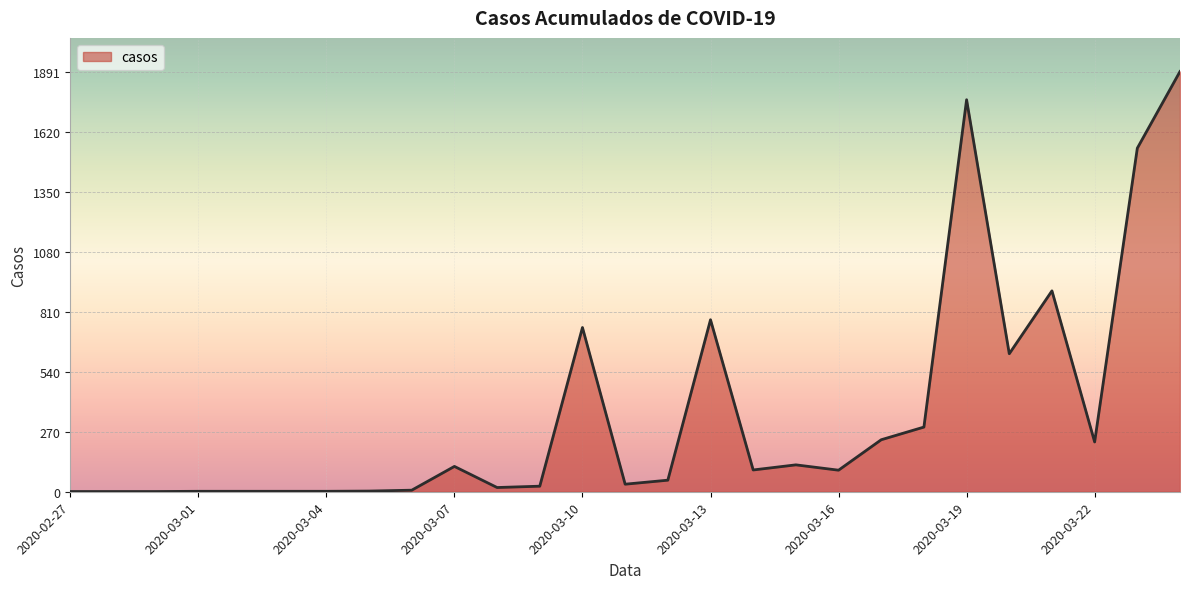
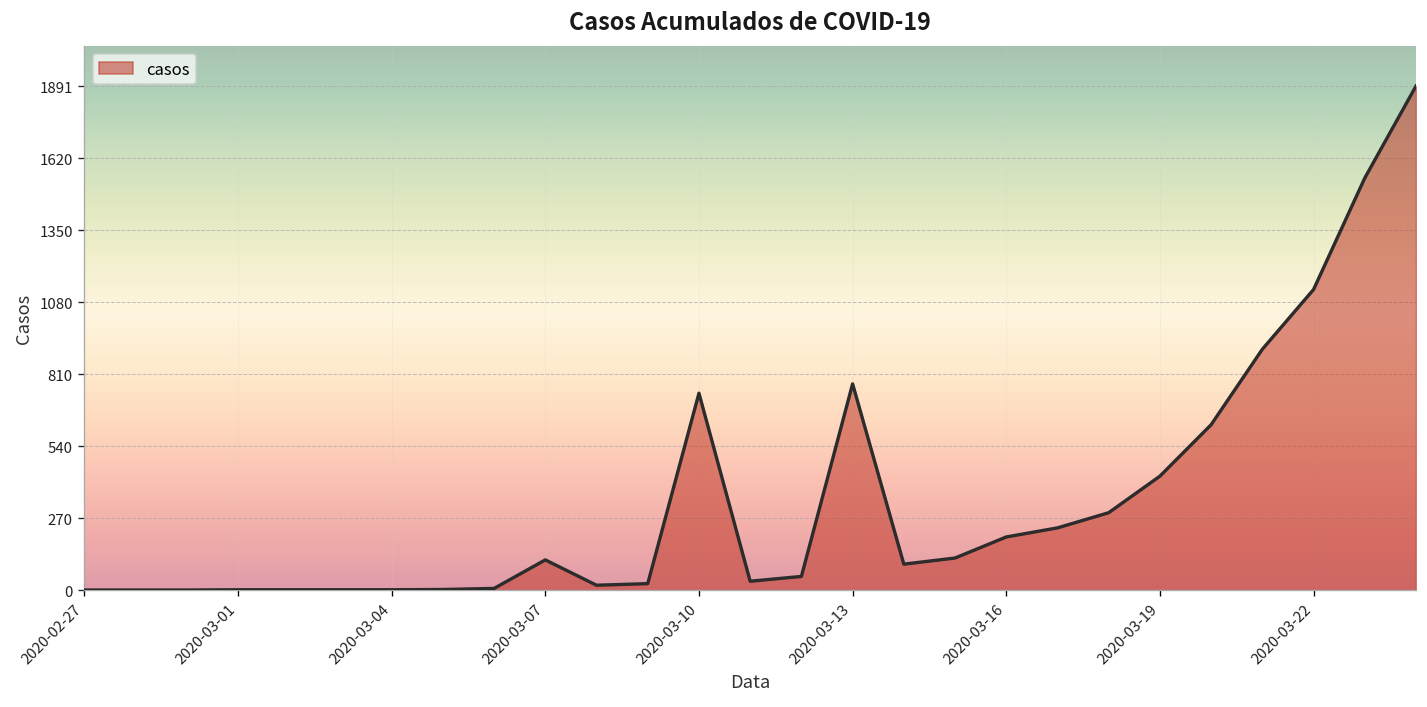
2020-03-16: 100 -> 200
2020-03-19: 1760 -> 430
2020-03-22: 220 -> 1130
